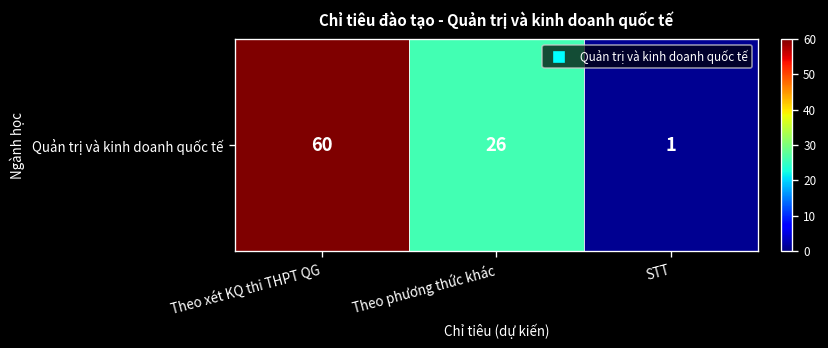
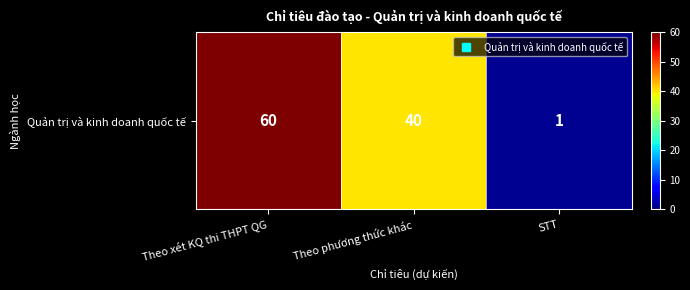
Quản trị và kinh doanh quốc tế, Theo phương thức khác: 26 -> 40
